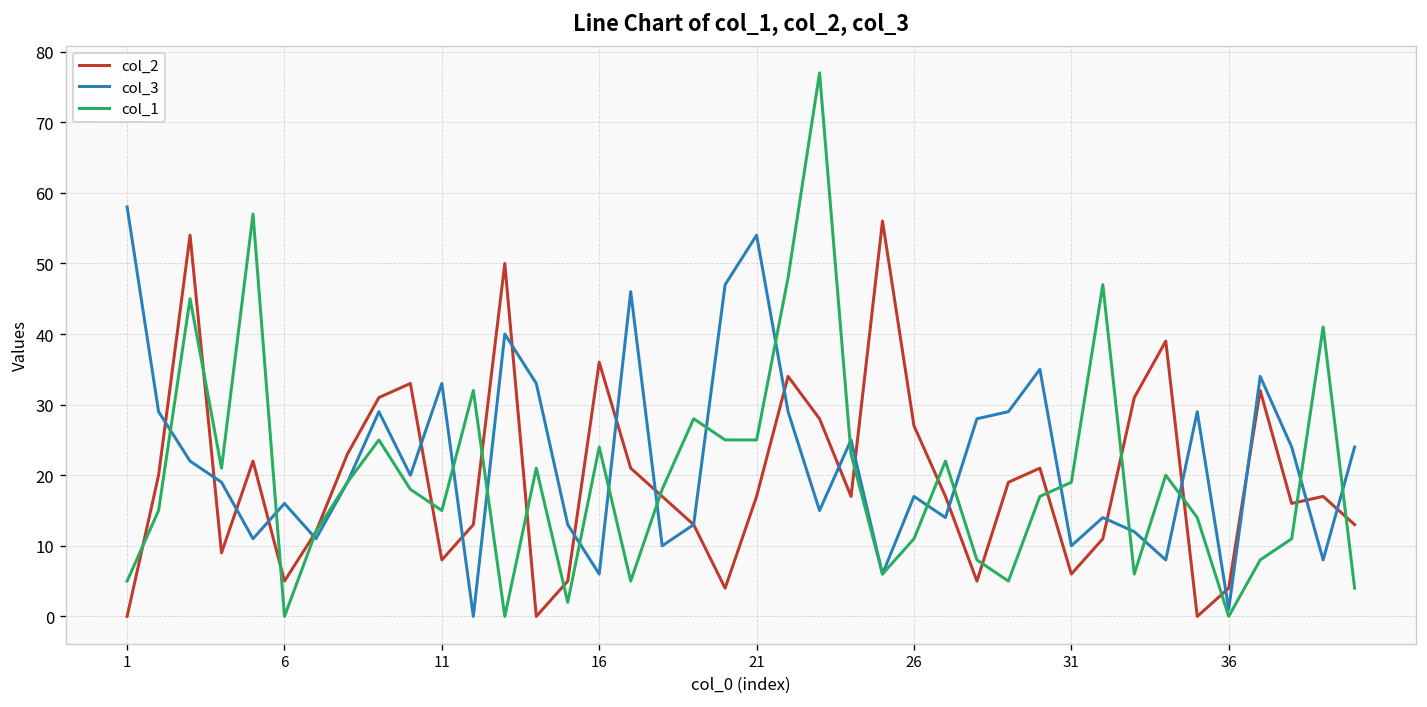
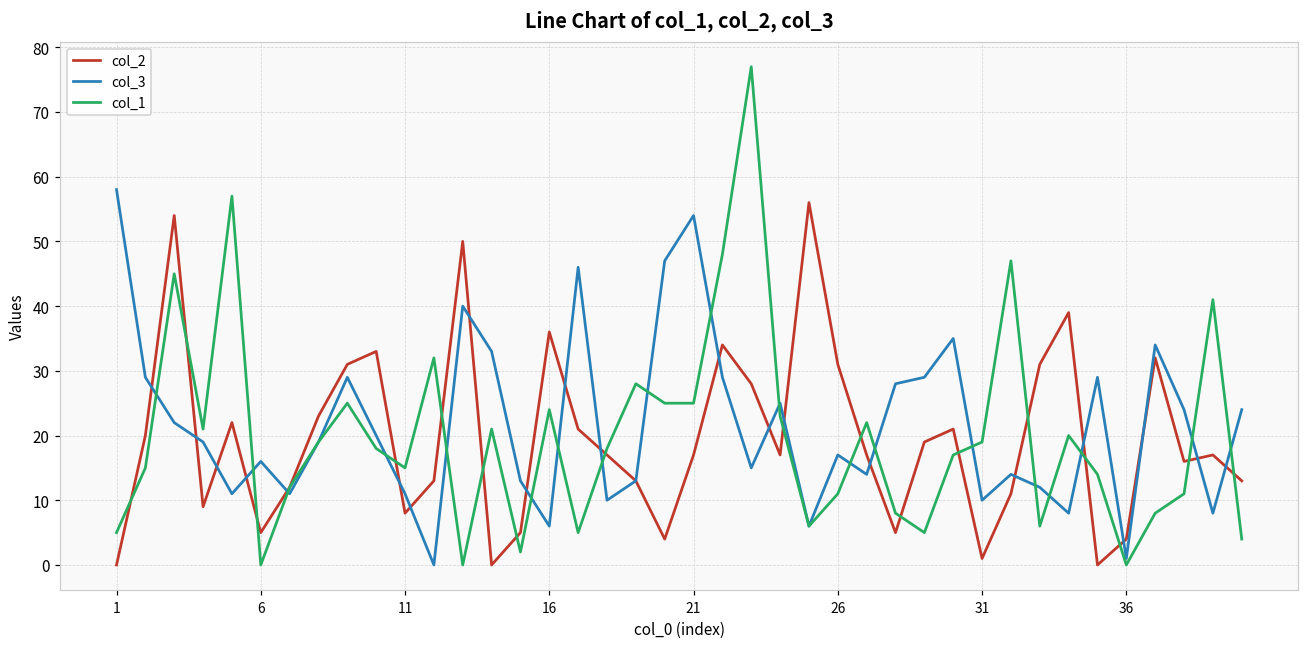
col_3, 11: 33 -> 11
col_2, 26: 27 -> 31
col_2, 31: 6 -> 1
